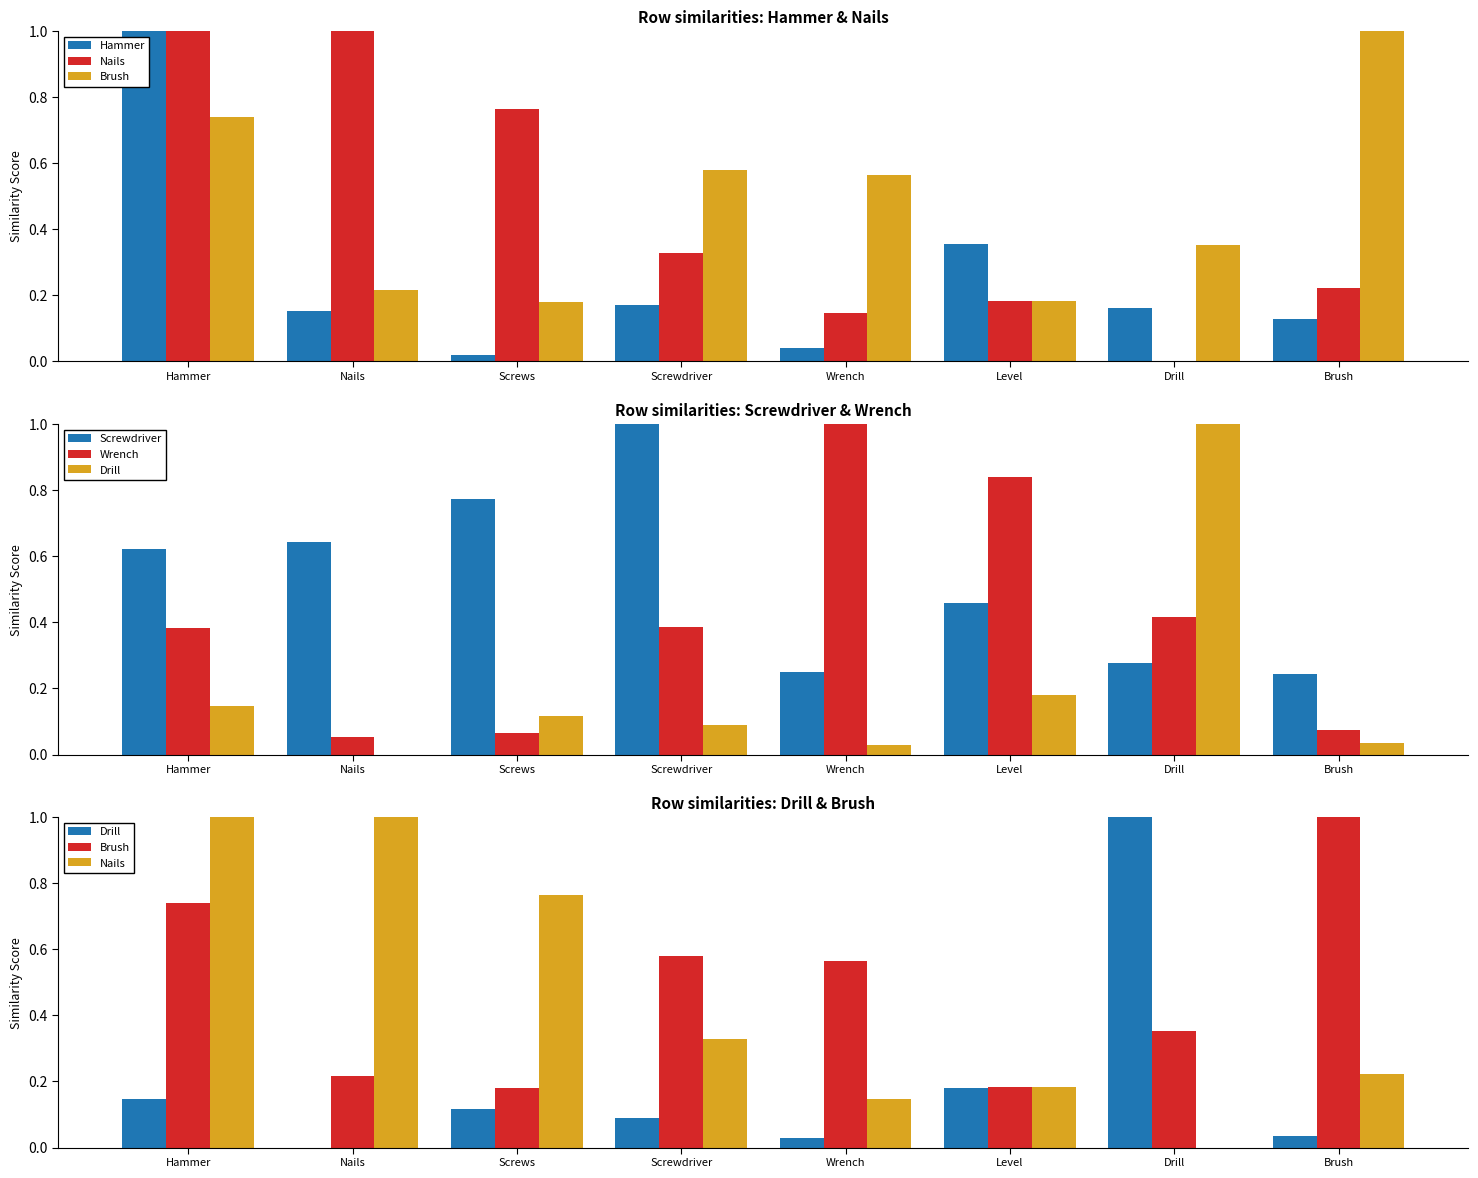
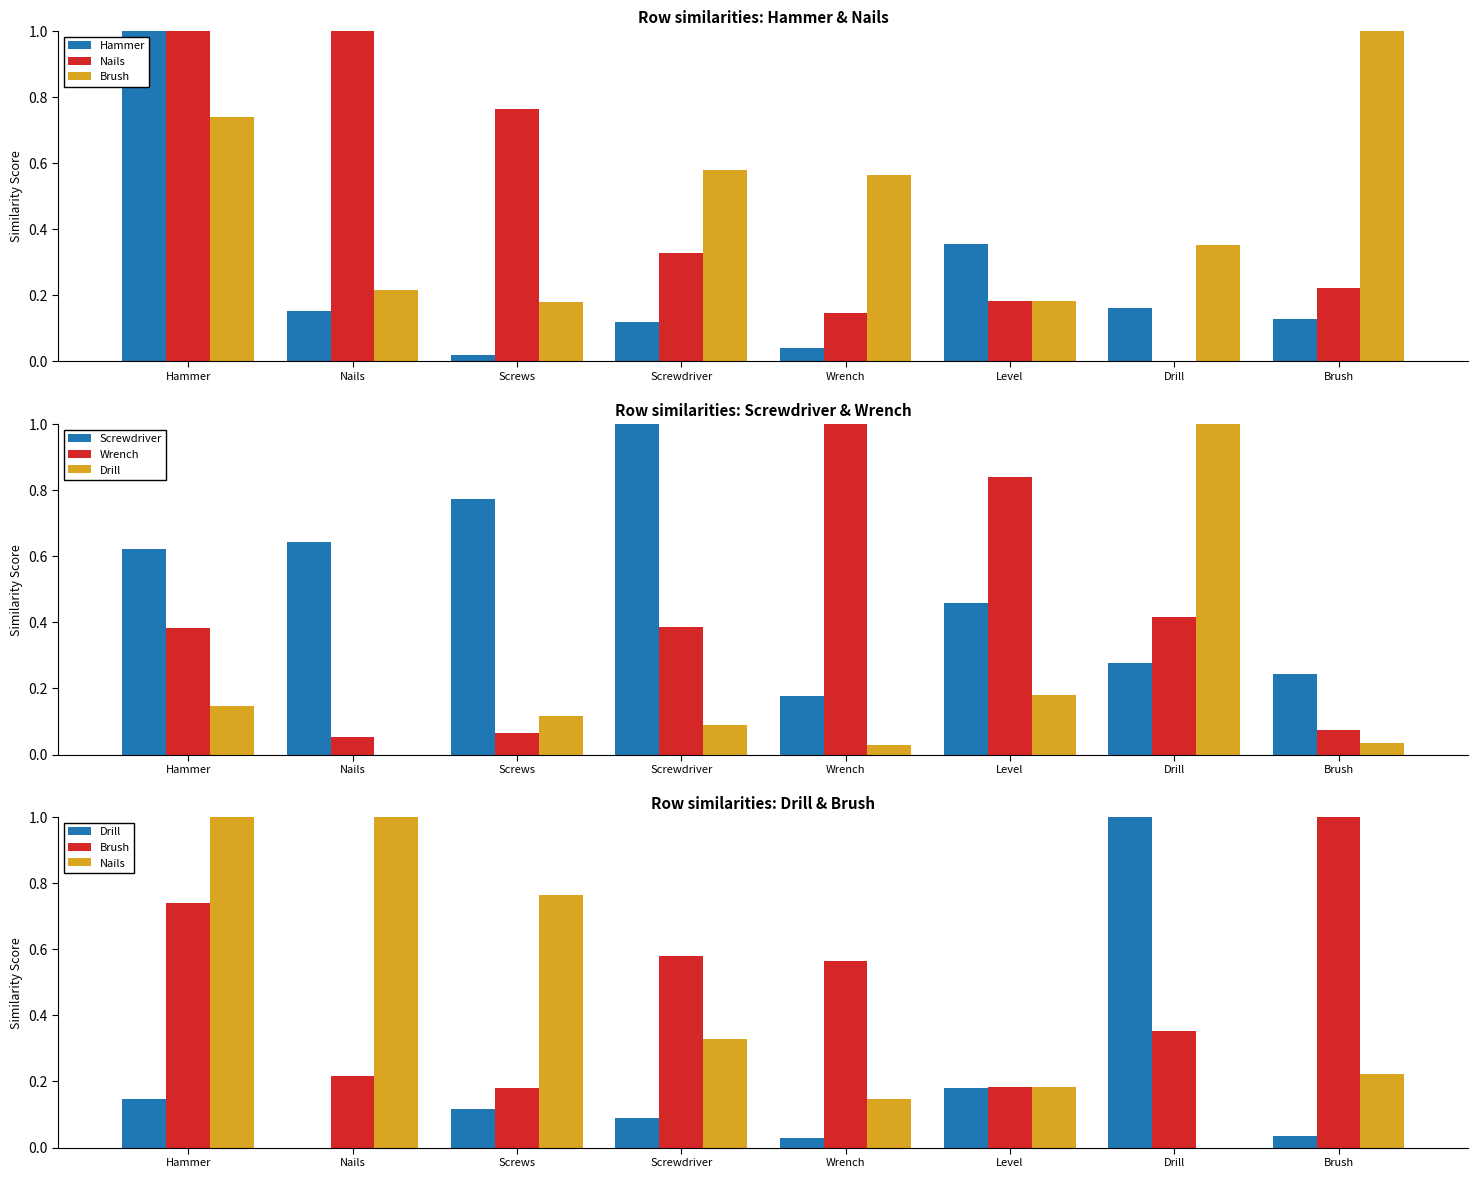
Row similarities: Hammer & Nails, Hammer, Screwdriver: 0.17 -> 0.12
Row similarities: Screwdriver & Wrench, Screwdriver, Wrench: 0.25 -> 0.18
